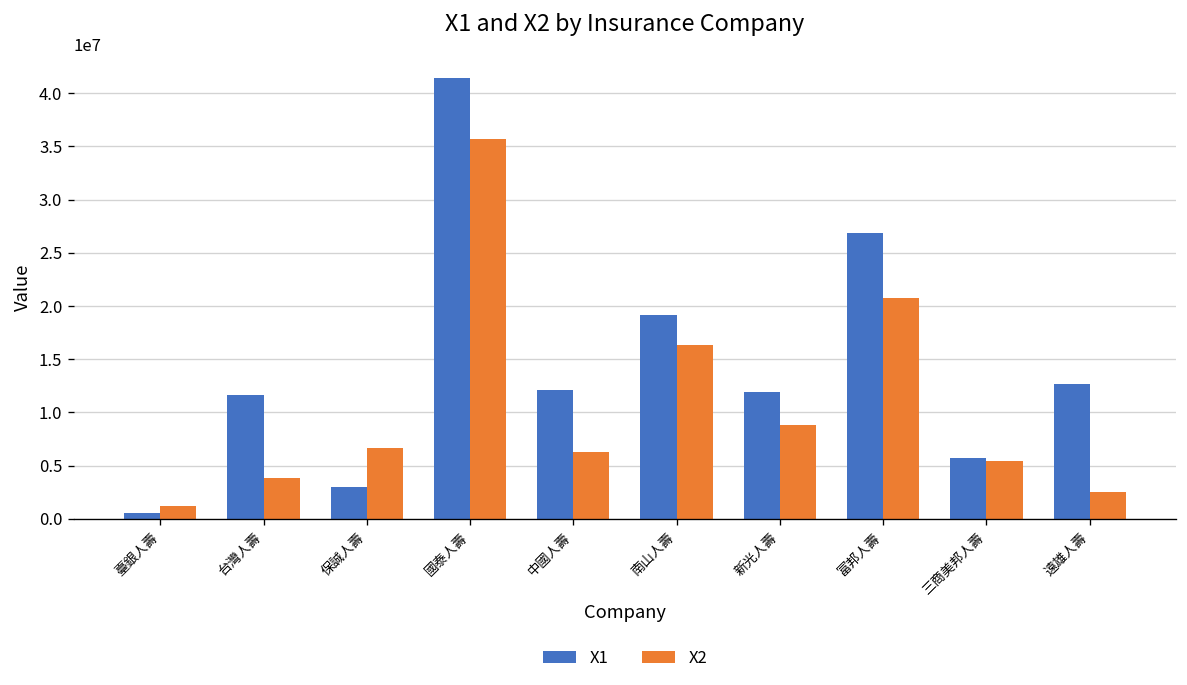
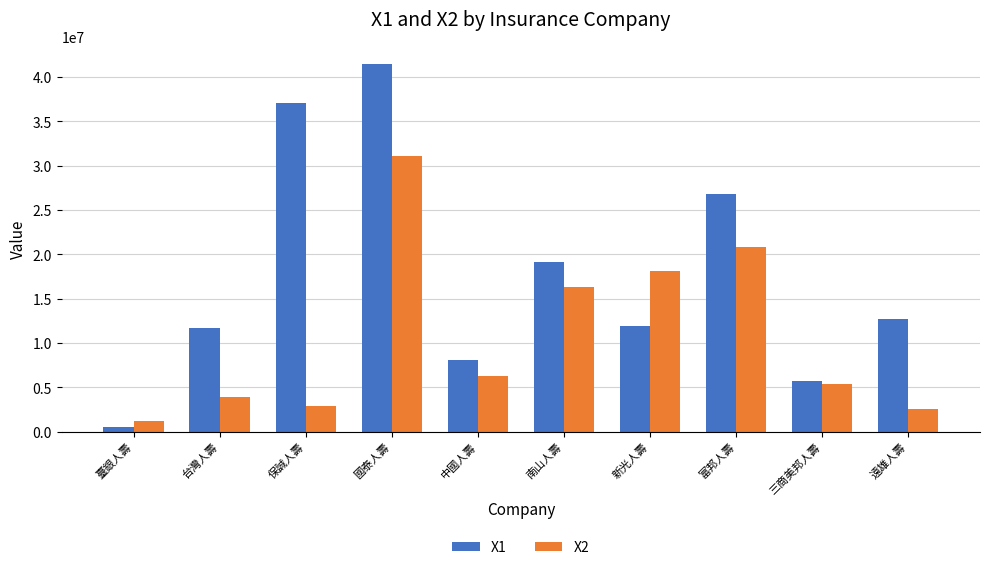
X1, 保誠人壽: 3000000 -> 37000000
X2, 保誠人壽: 7000000 -> 3000000
X2, 國泰人壽: 36000000 -> 31000000
X1, 中國人壽: 12000000 -> 8000000
X2, 新光人壽: 9000000 -> 18000000
